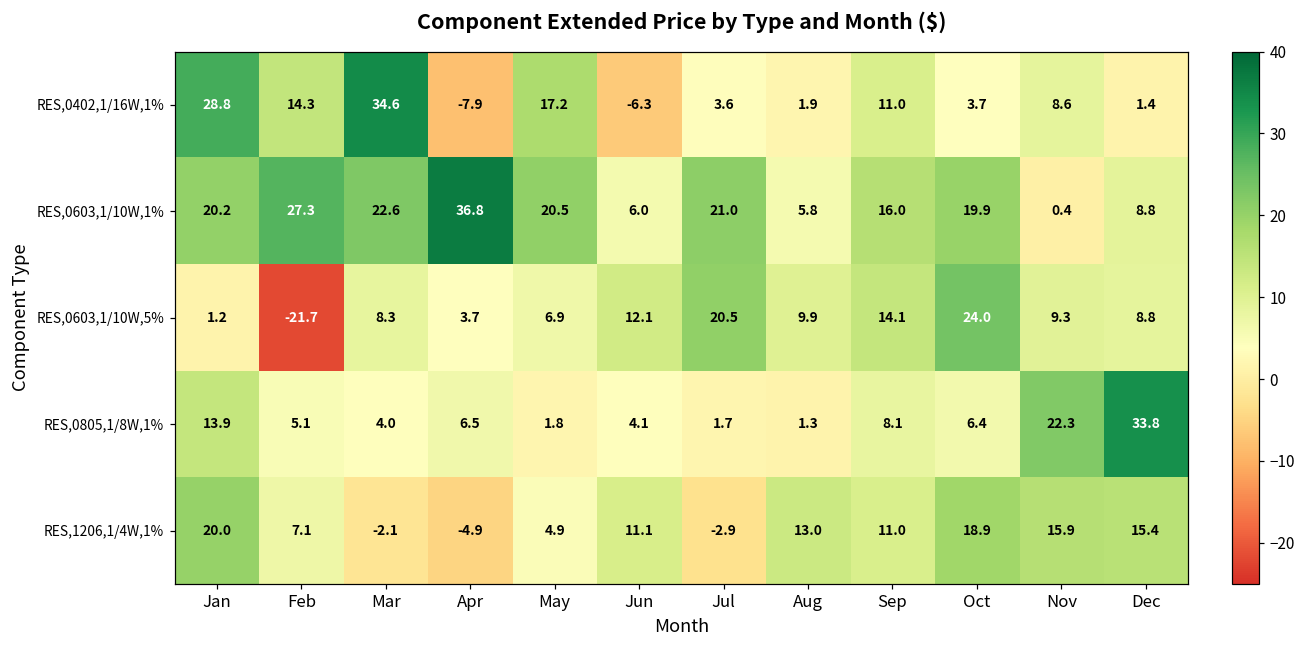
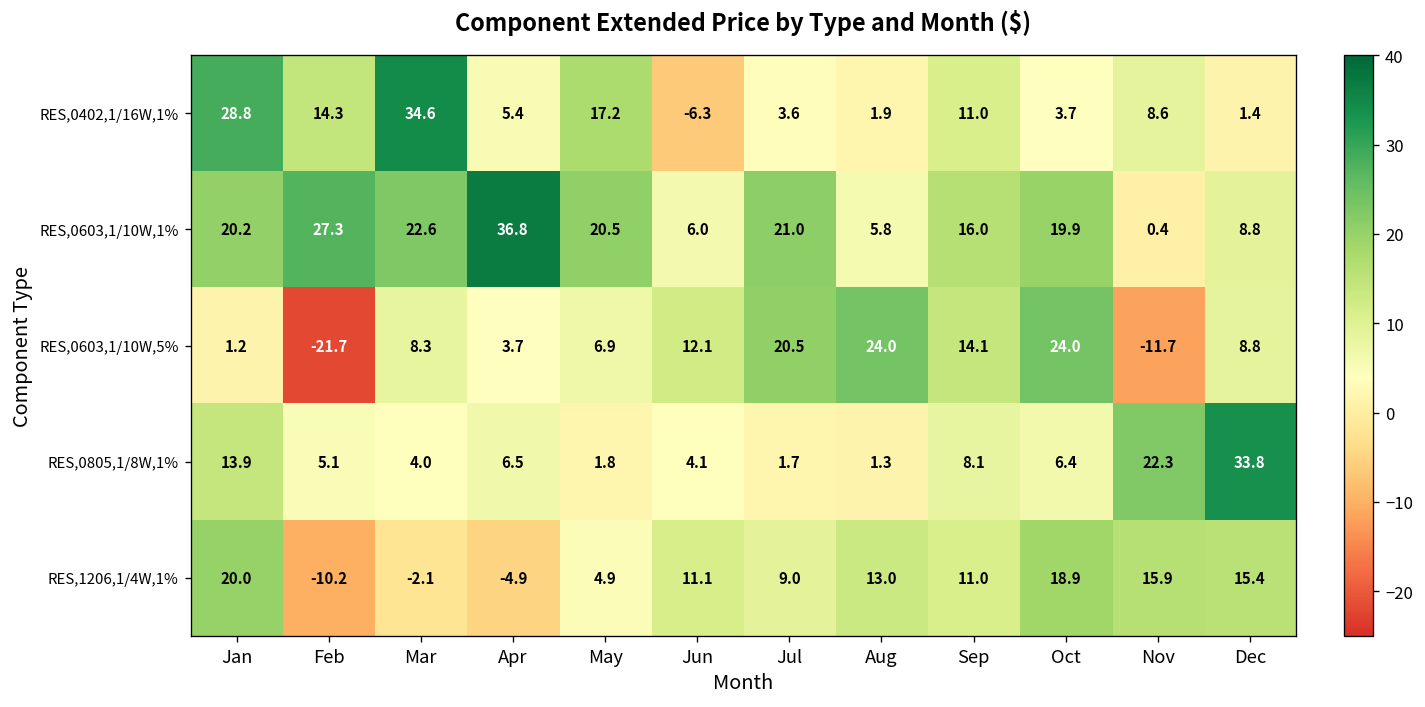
RES,0402,1/16W,1%, Apr: -7.9 -> 5.4
RES,0603,1/10W,5%, Aug: 9.9 -> 24.0
RES,0603,1/10W,5%, Nov: 9.3 -> -11.7
RES,1206,1/4W,1%, Feb: 7.1 -> -10.2
RES,1206,1/4W,1%, Jul: -2.9 -> 9.0
